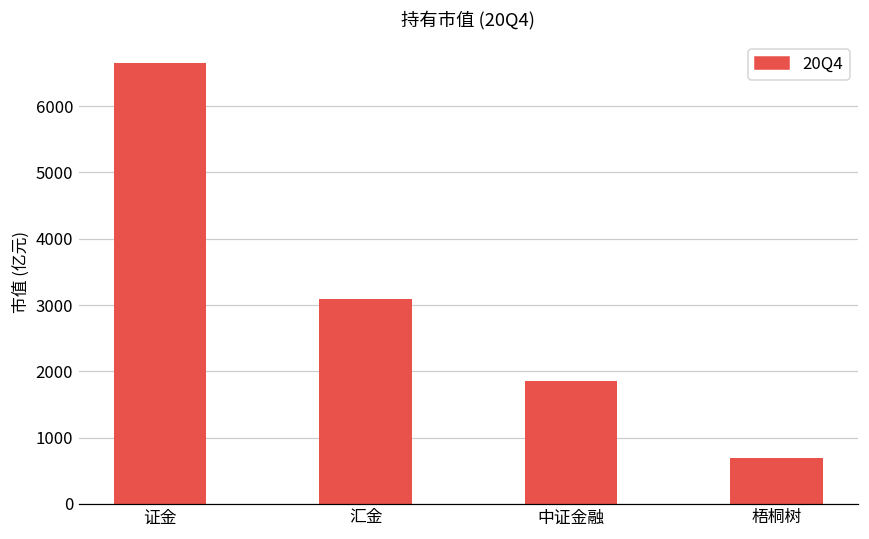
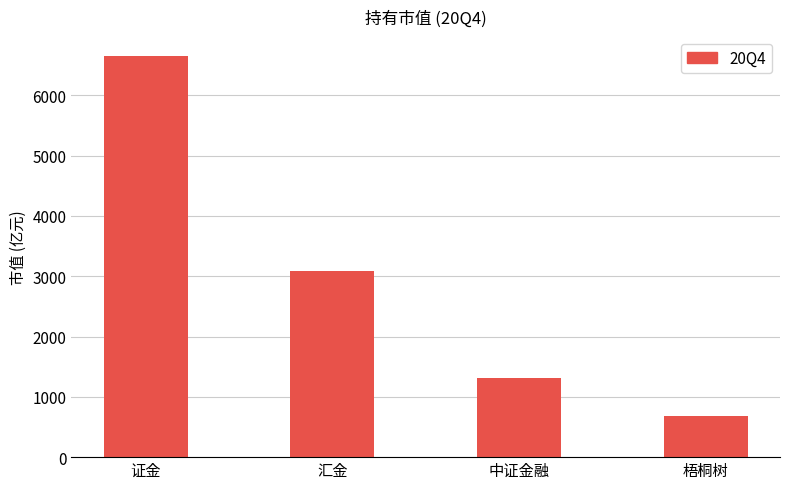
中证金融: 1900 -> 1300
